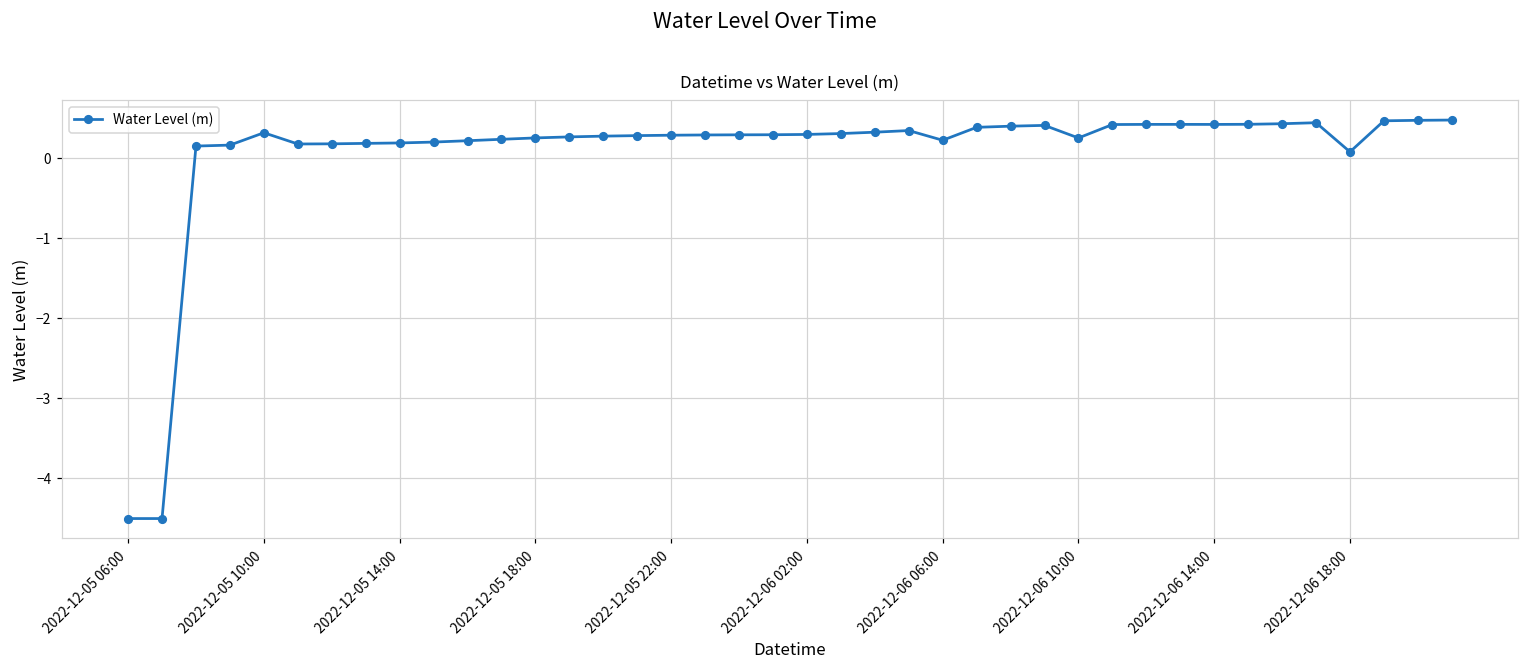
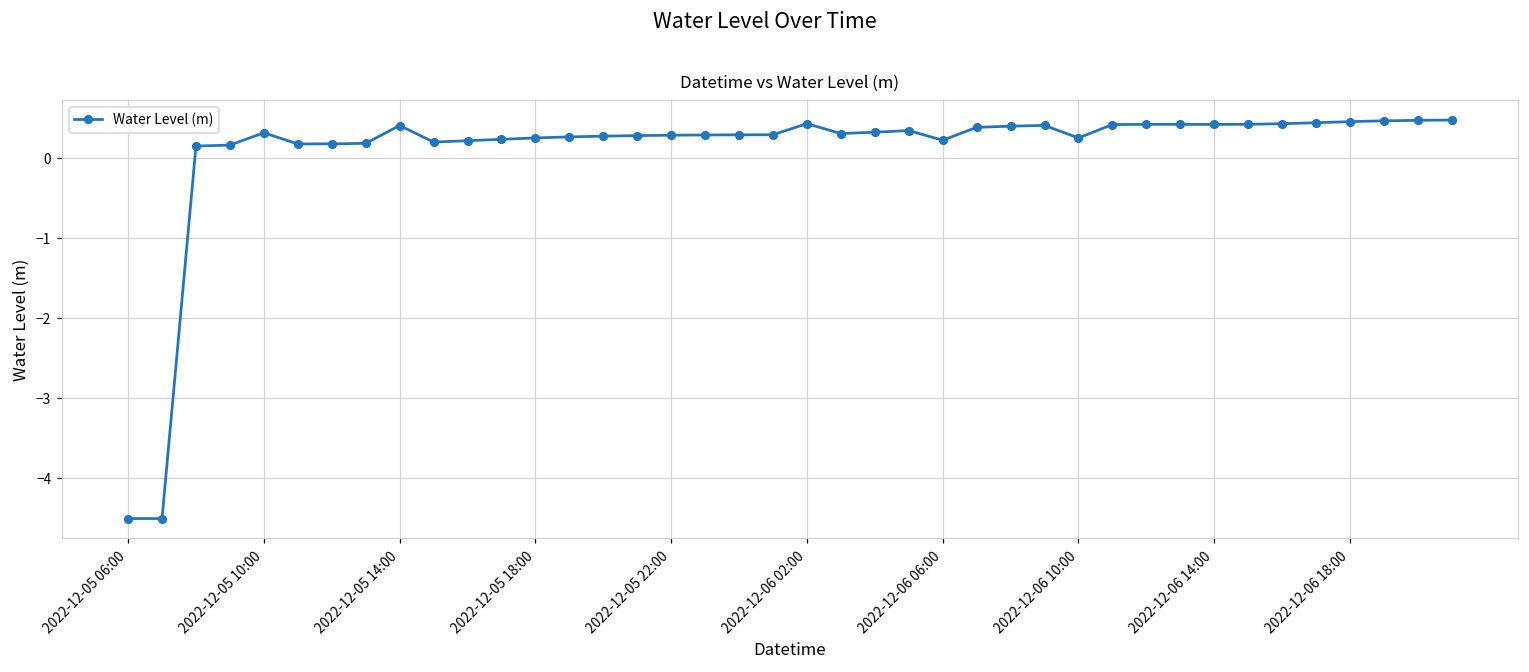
2022-12-05 14:00: 0.2 -> 0.4
2022-12-06 02:00: 0.3 -> 0.4
2022-12-06 18:00: 0.1 -> 0.5
